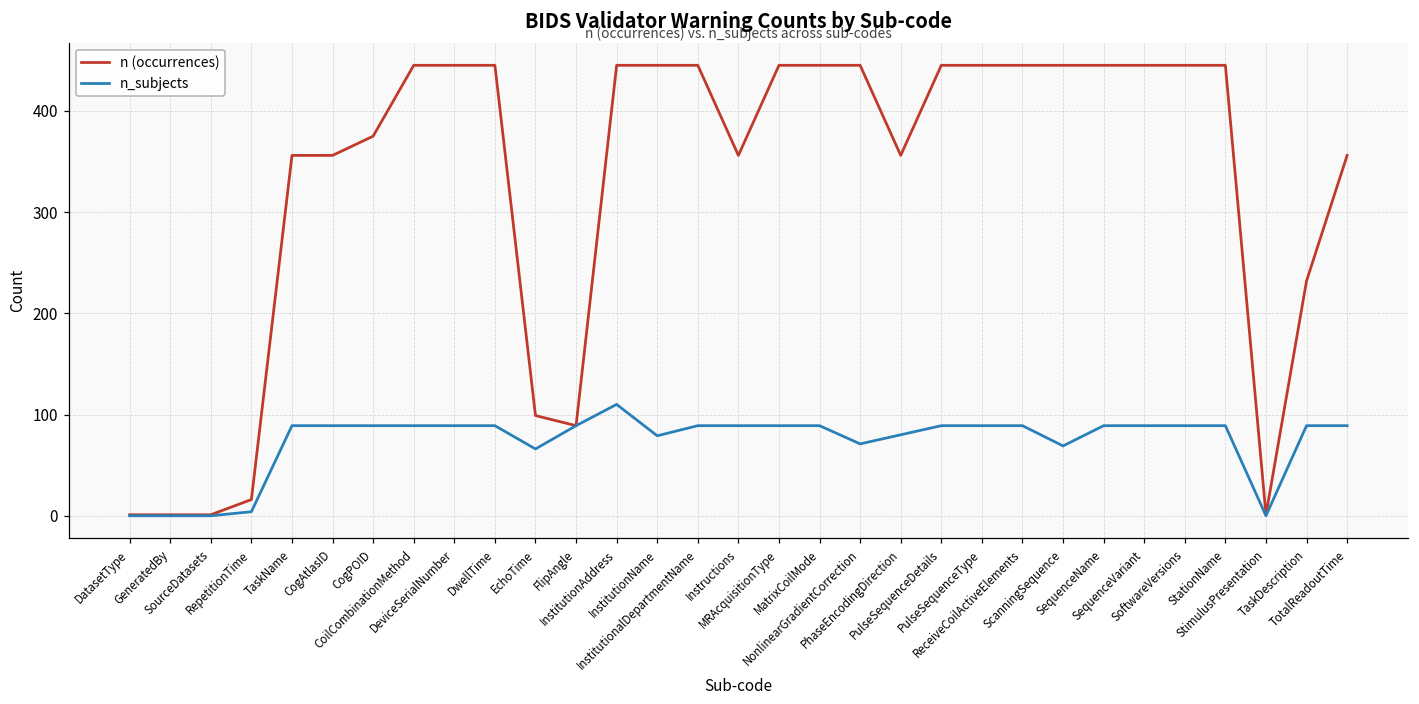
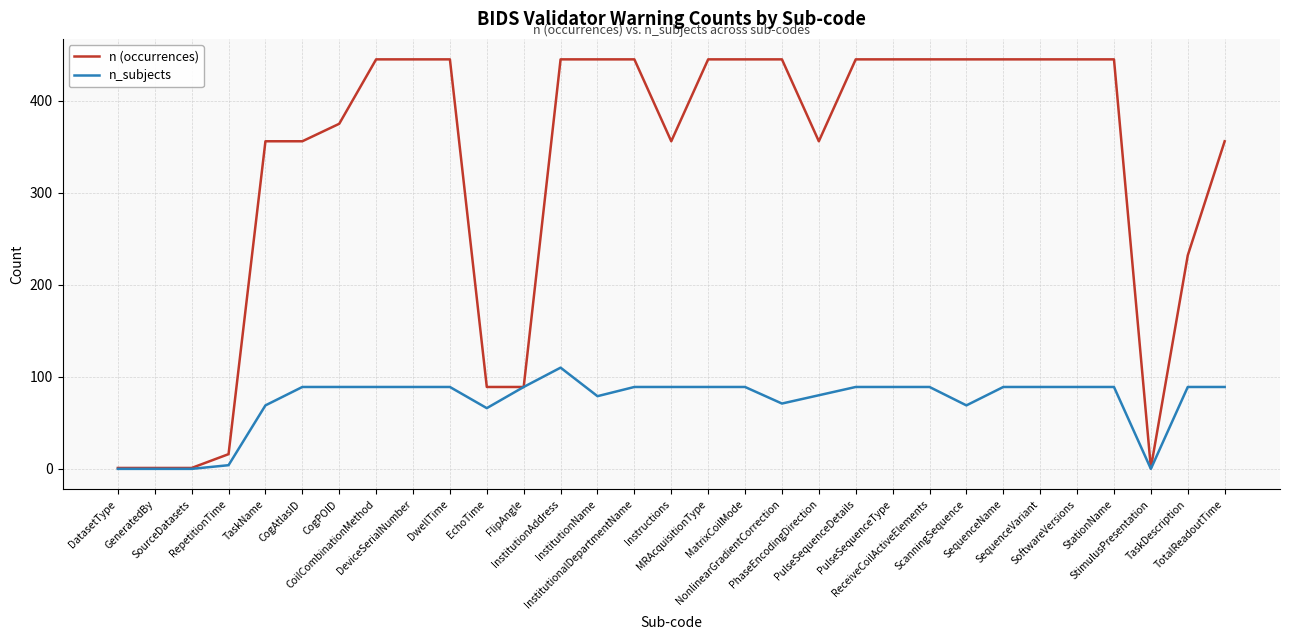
n_subjects, TaskName: 90 -> 70
n (occurrences), EchoTime: 100 -> 90
